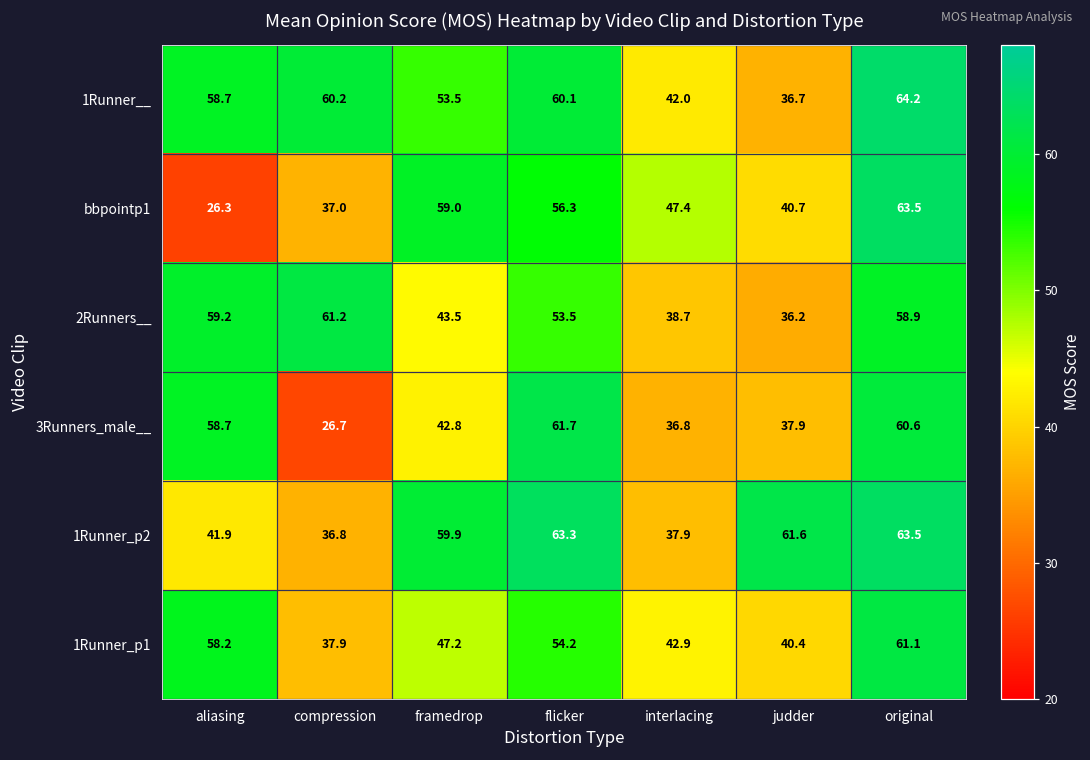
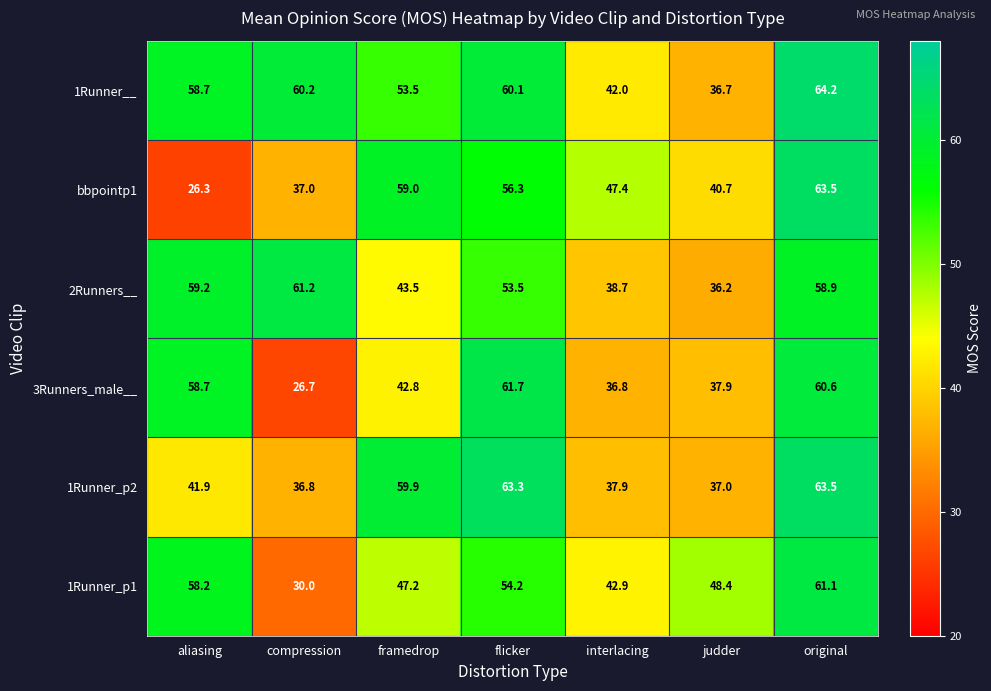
1Runner_p2, judder: 61.6 -> 37.0
1Runner_p1, compression: 37.9 -> 30.0
1Runner_p1, judder: 40.4 -> 48.4
